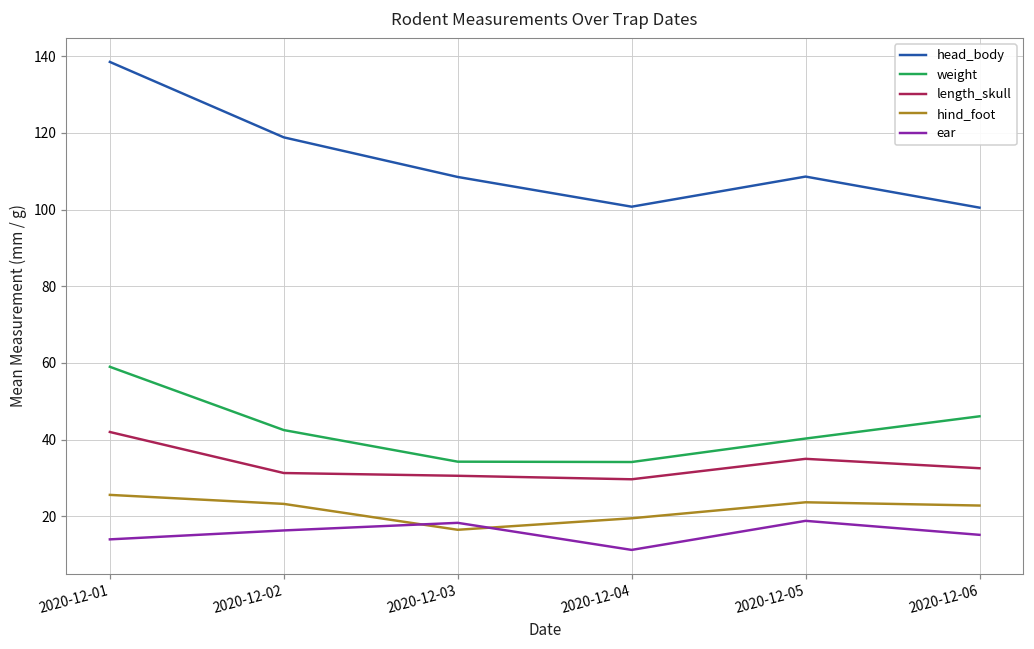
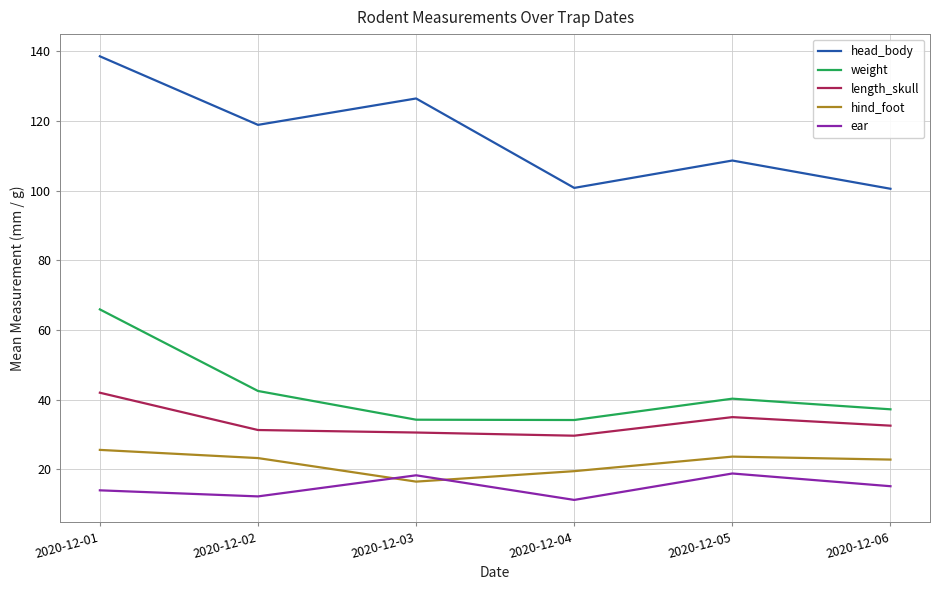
weight, 2020-12-01: 59 -> 66
ear, 2020-12-02: 16 -> 12
head_body, 2020-12-03: 109 -> 126
weight, 2020-12-06: 46 -> 37
